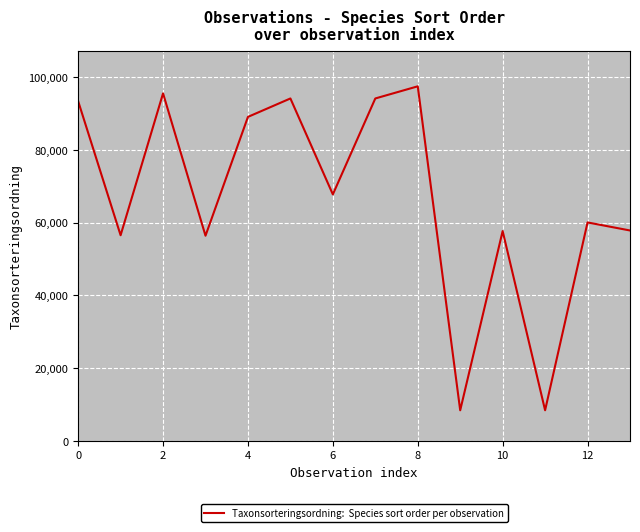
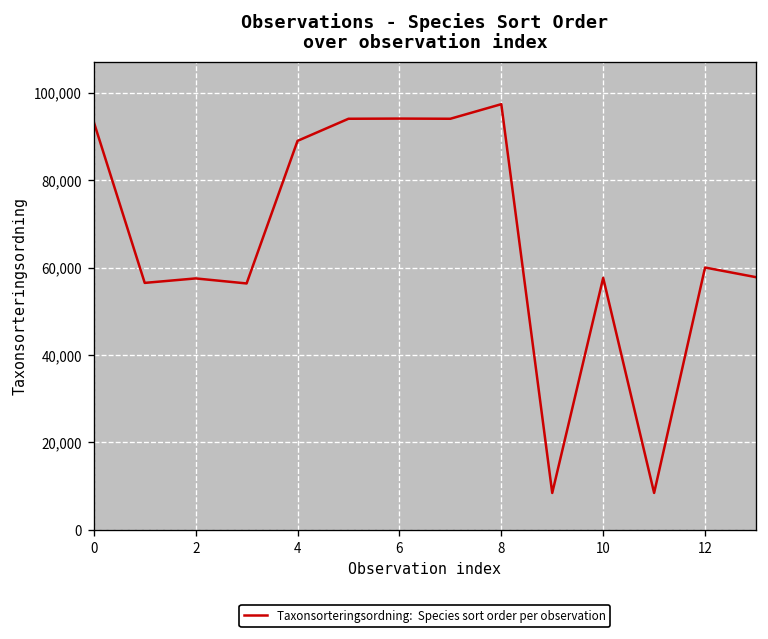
2: 96,000 -> 58,000
6: 68,000 -> 94,000
